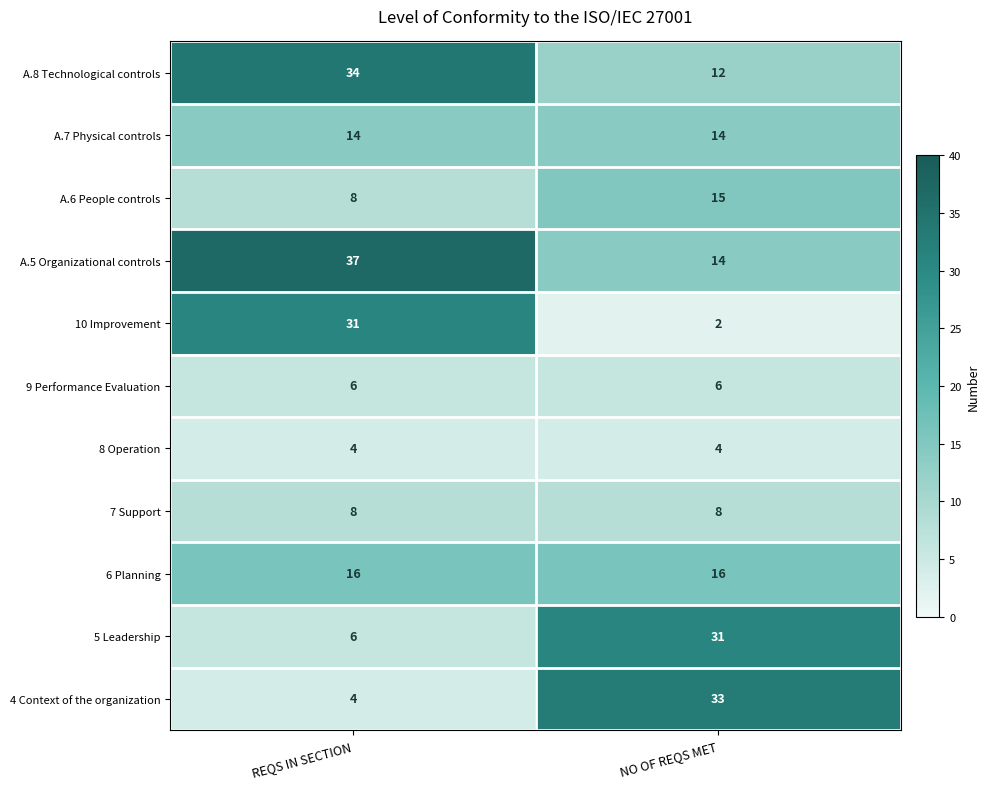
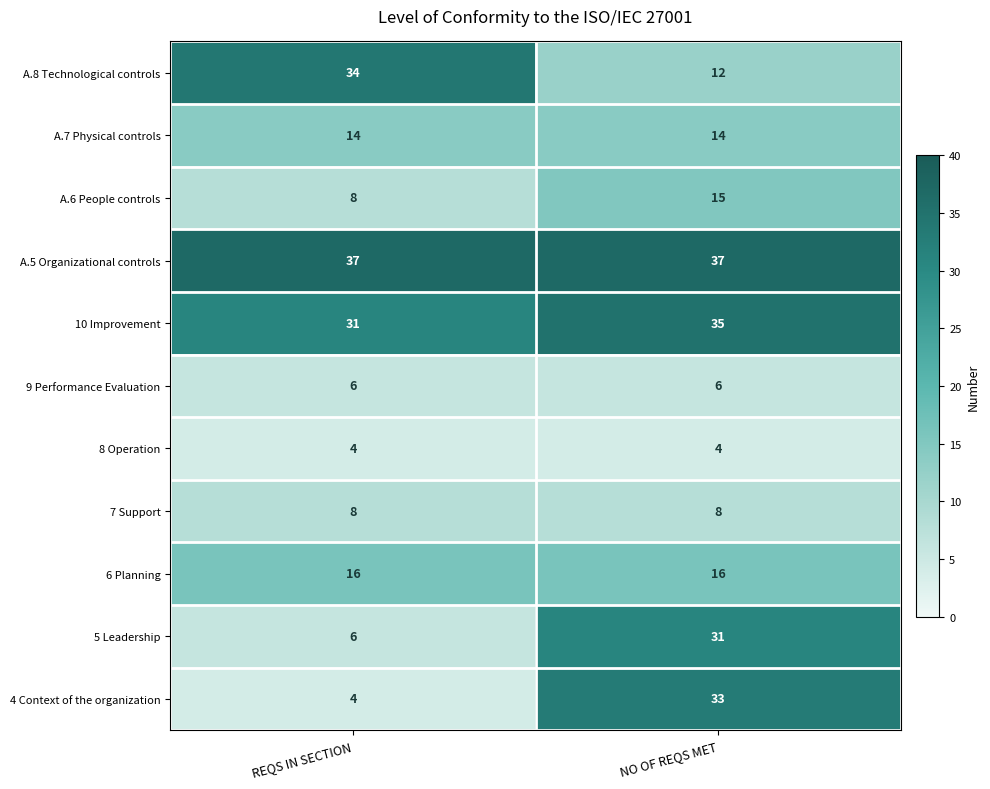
A.5 Organizational controls, NO OF REQS MET: 14 -> 37
10 Improvement, NO OF REQS MET: 2 -> 35
